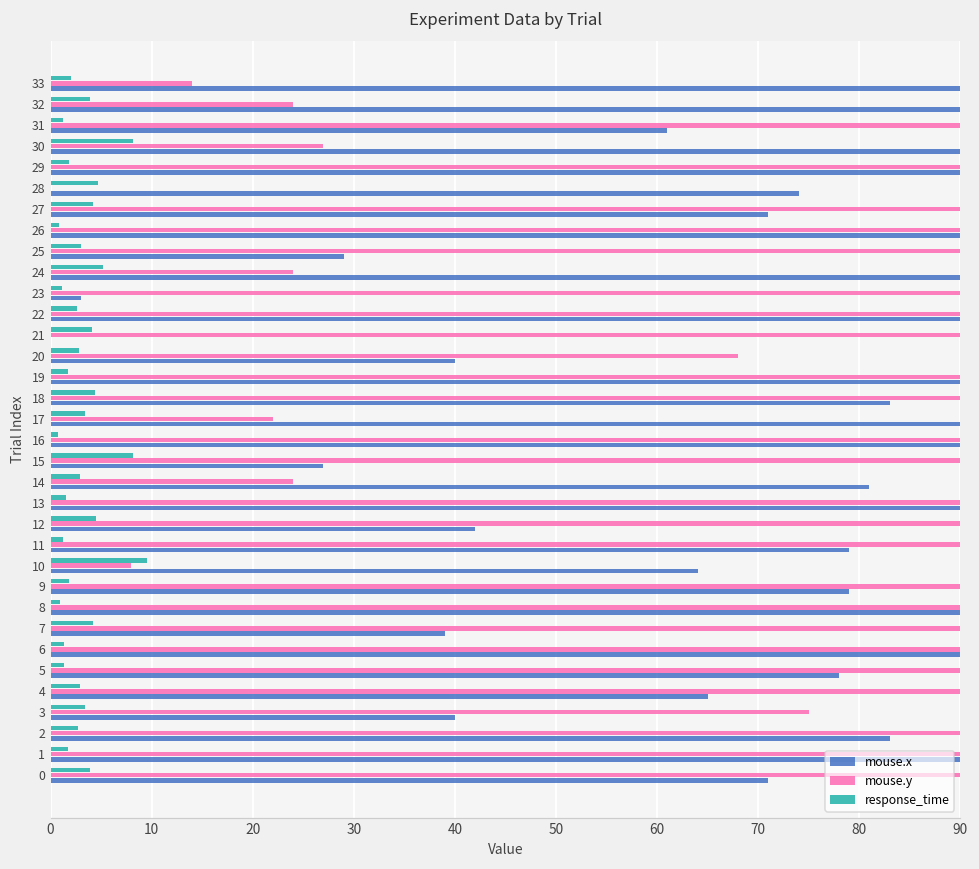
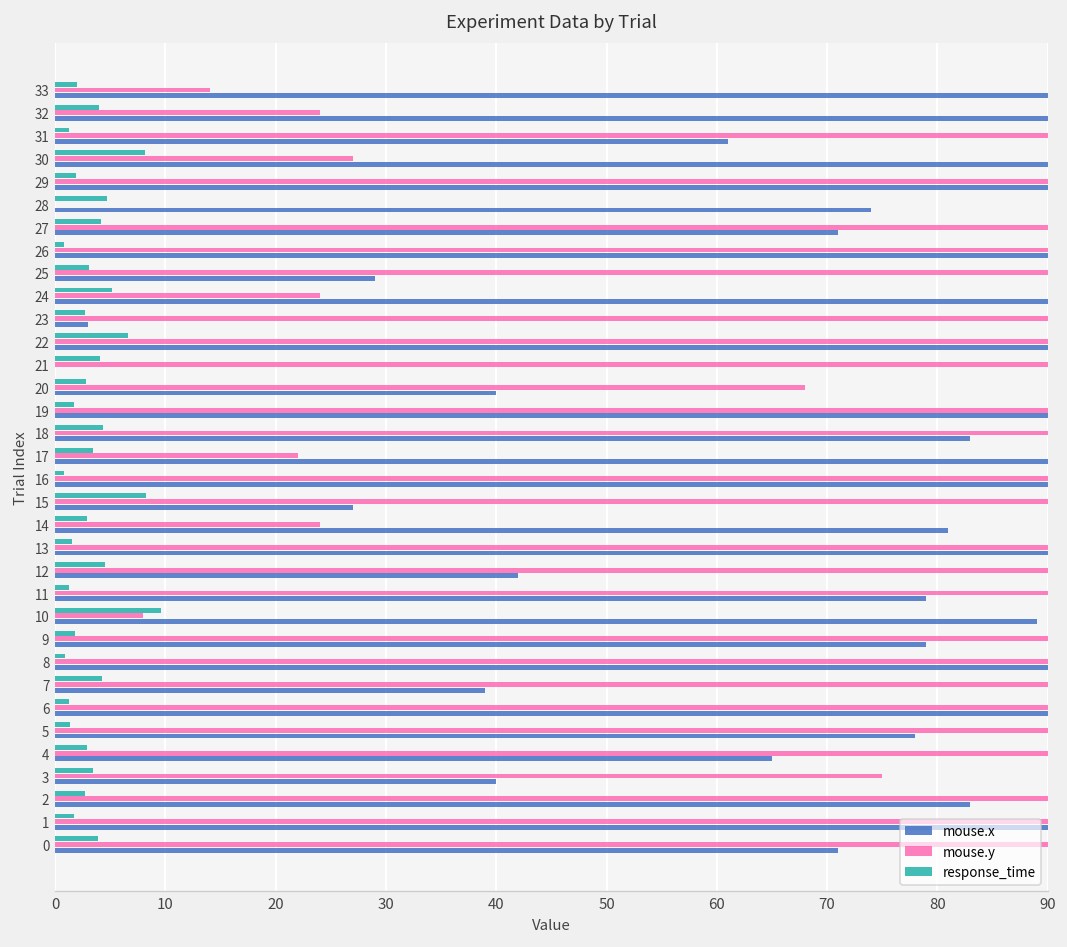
response_time, 23: 1 -> 3
response_time, 22: 3 -> 7
mouse.x, 10: 64 -> 89
